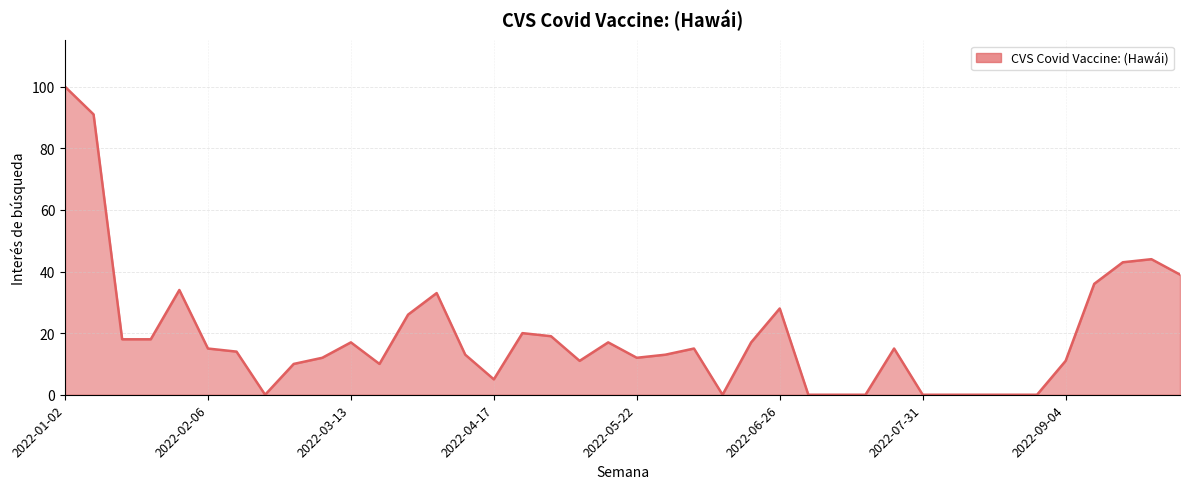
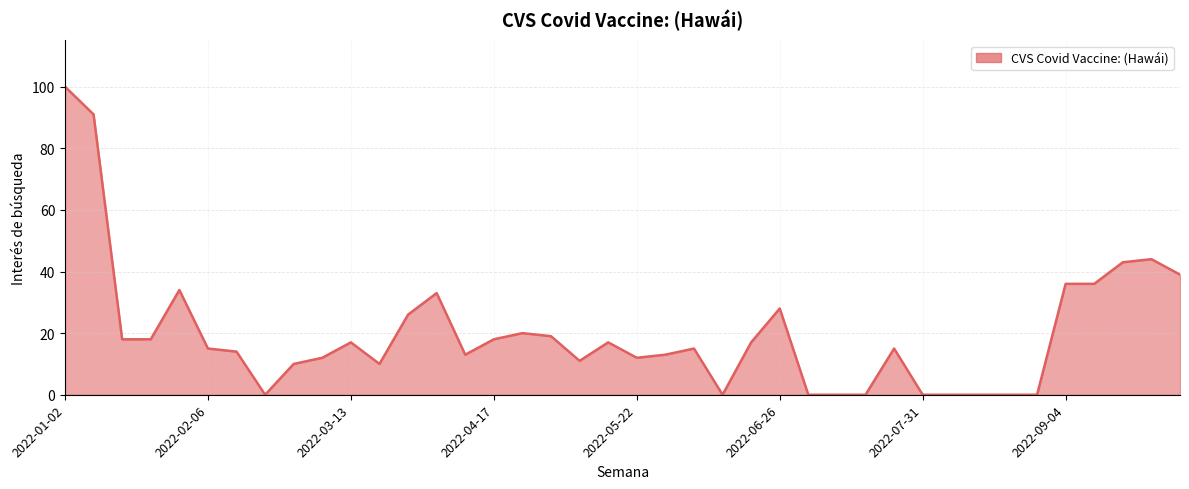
2022-04-17: 5 -> 18
2022-09-04: 11 -> 36
